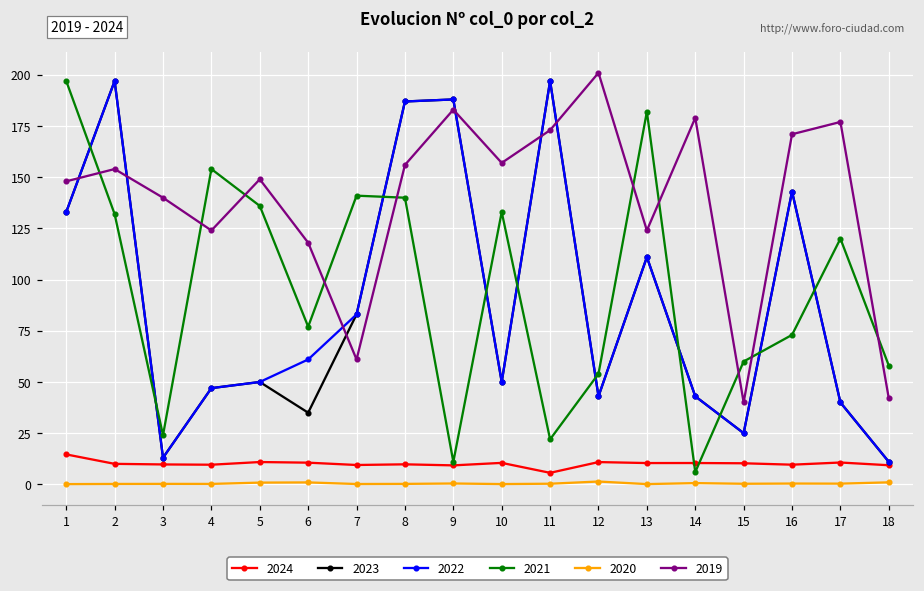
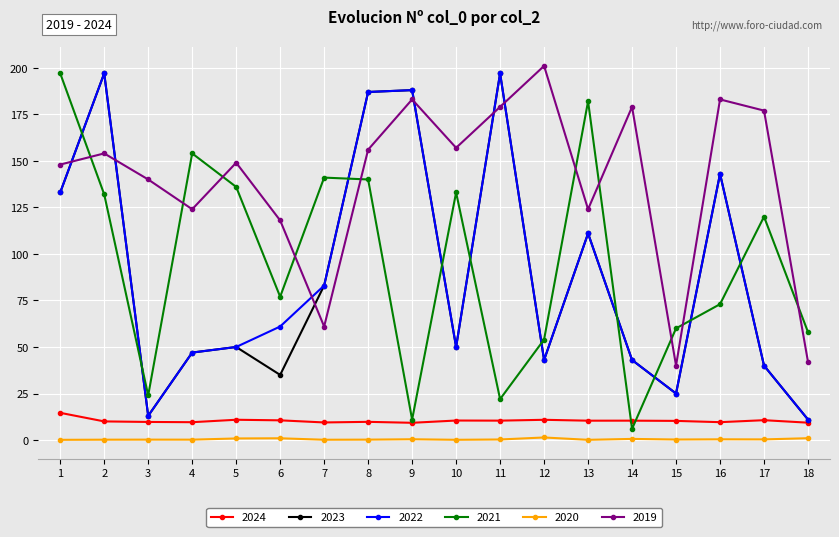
2024, 11: 6 -> 10
2019, 11: 173 -> 179
2019, 16: 171 -> 183
